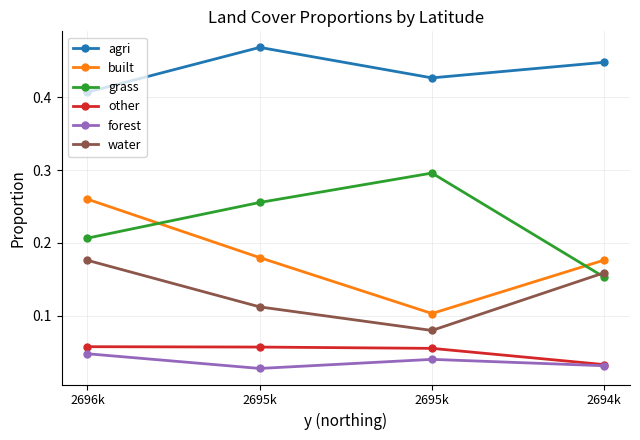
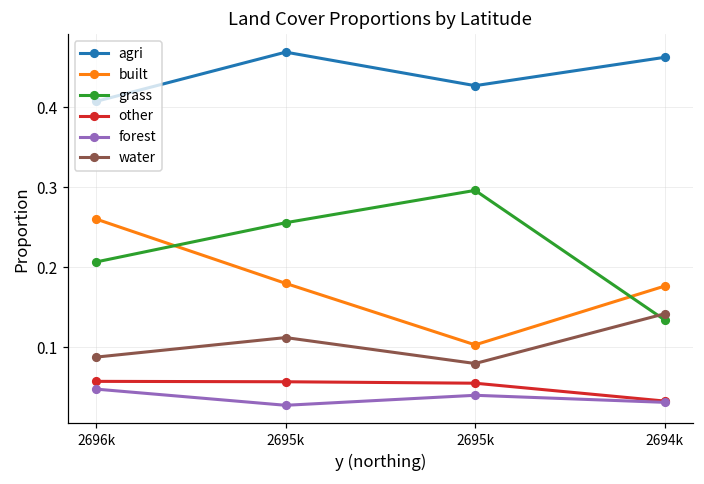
water, 2696k: 0.18 -> 0.09
agri, 2694k: 0.45 -> 0.46
grass, 2694k: 0.15 -> 0.13
water, 2694k: 0.16 -> 0.14
